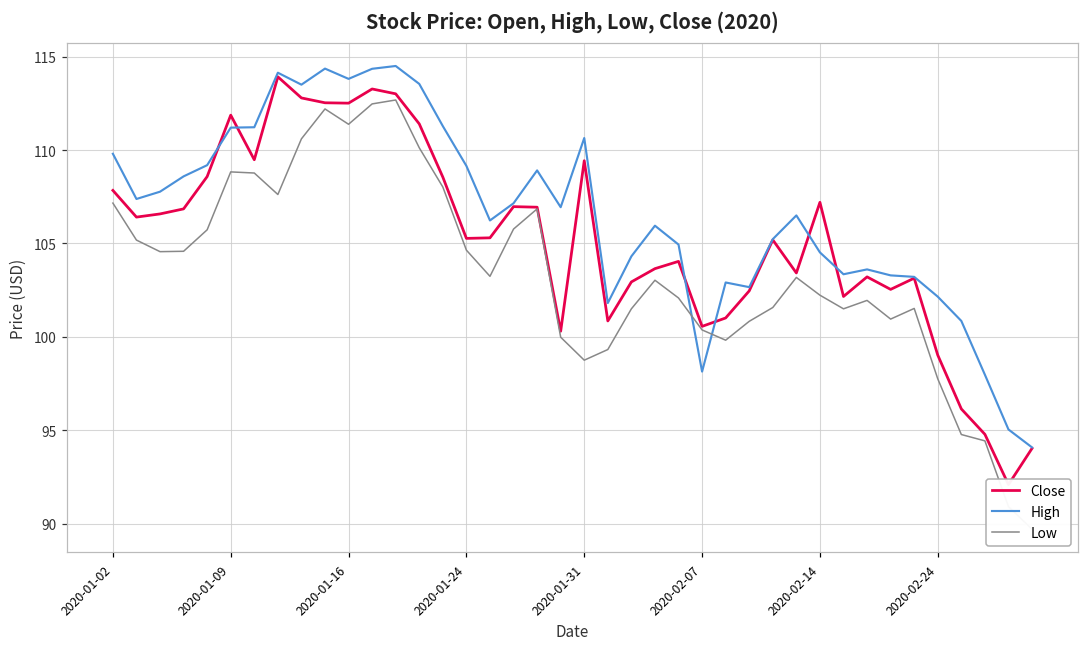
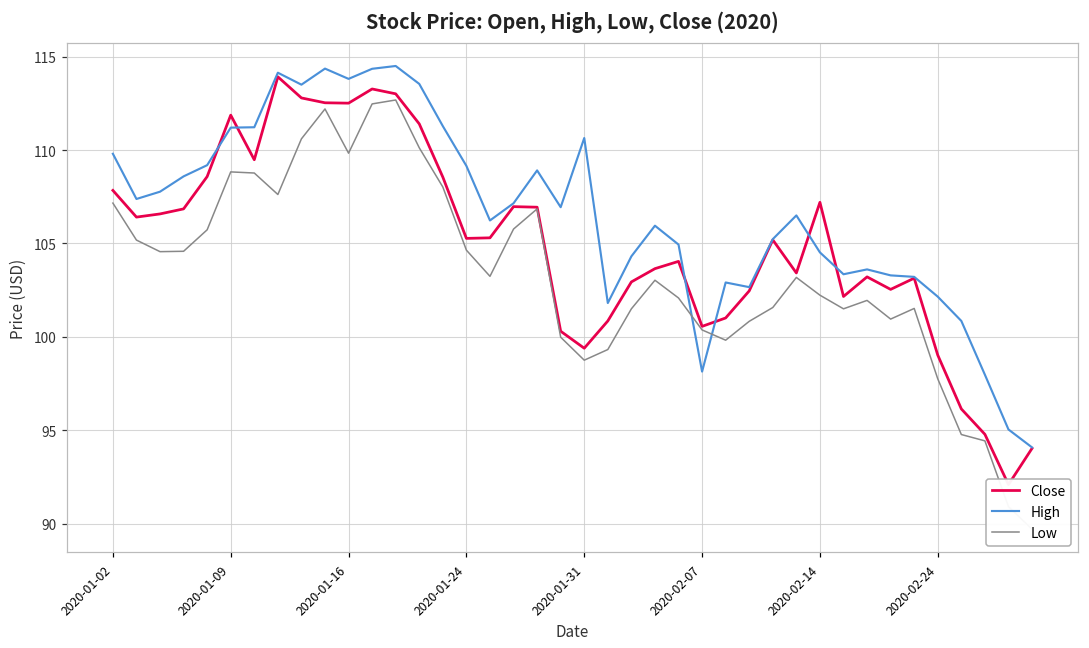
Low, 2020-01-16: 111.4 -> 109.8
Close, 2020-01-31: 109.4 -> 99.4
